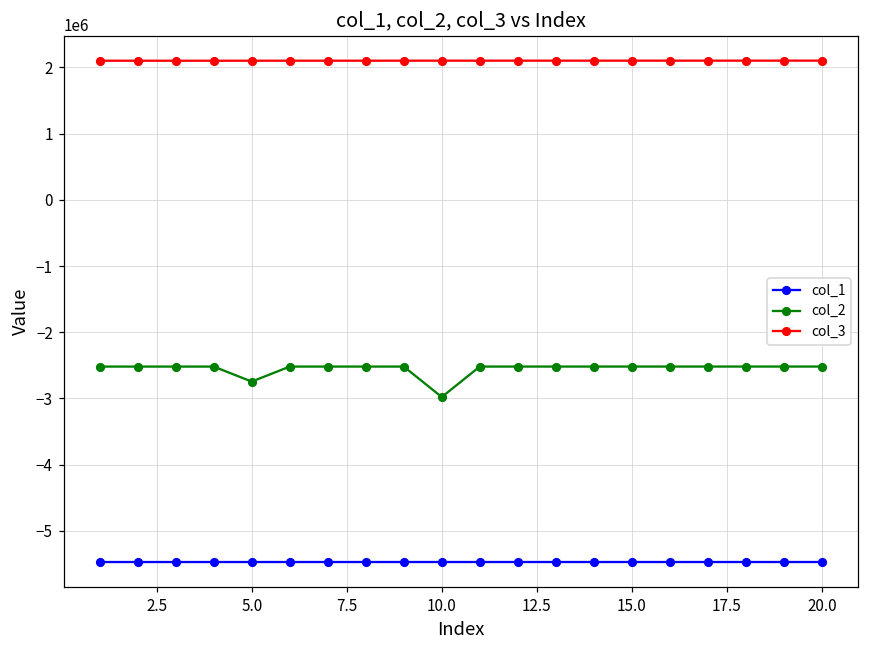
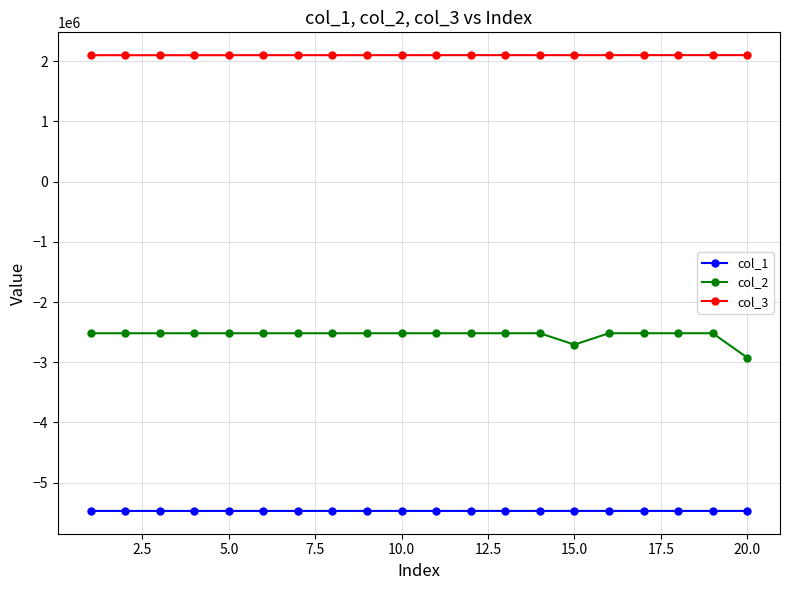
col_2, 5.0: -2700000 -> -2500000
col_2, 10.0: -3000000 -> -2500000
col_2, 15.0: -2500000 -> -2700000
col_2, 20.0: -2500000 -> -2900000
